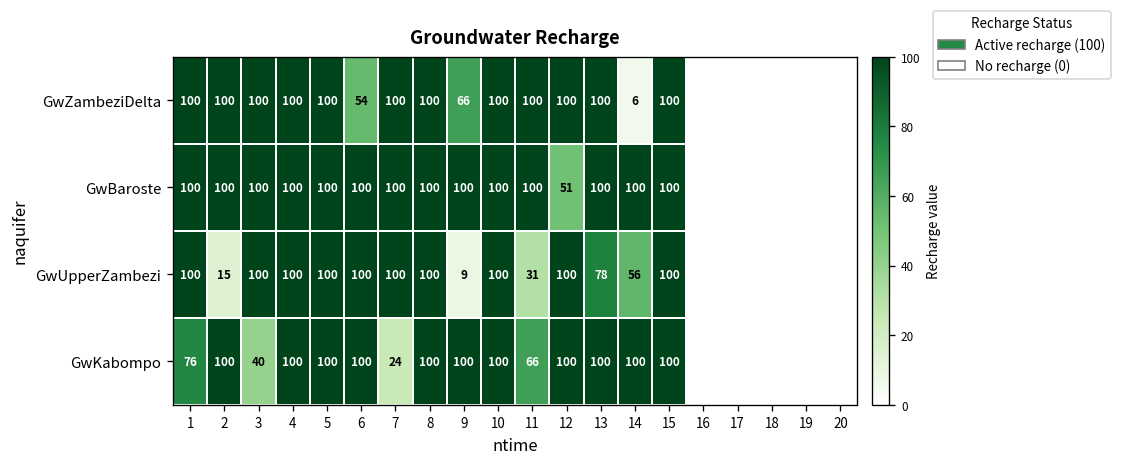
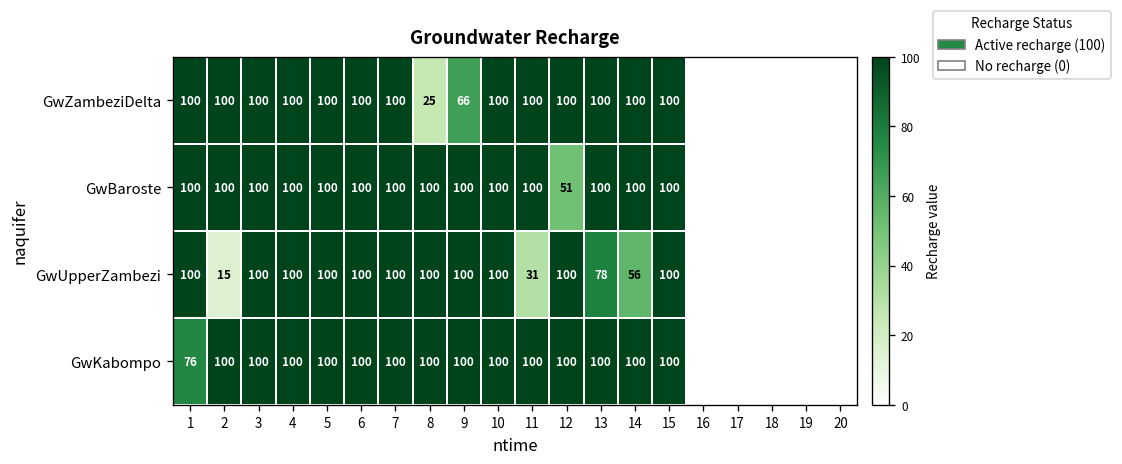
GwZambeziDelta, 6: 54 -> 100
GwZambeziDelta, 8: 100 -> 25
GwZambeziDelta, 14: 6 -> 100
GwUpperZambezi, 9: 9 -> 100
GwKabompo, 3: 40 -> 100
GwKabompo, 7: 24 -> 100
GwKabompo, 11: 66 -> 100
